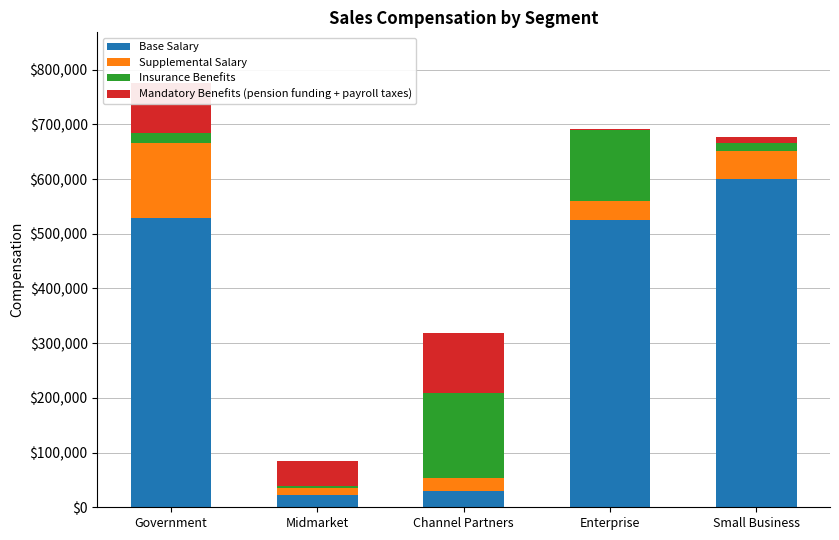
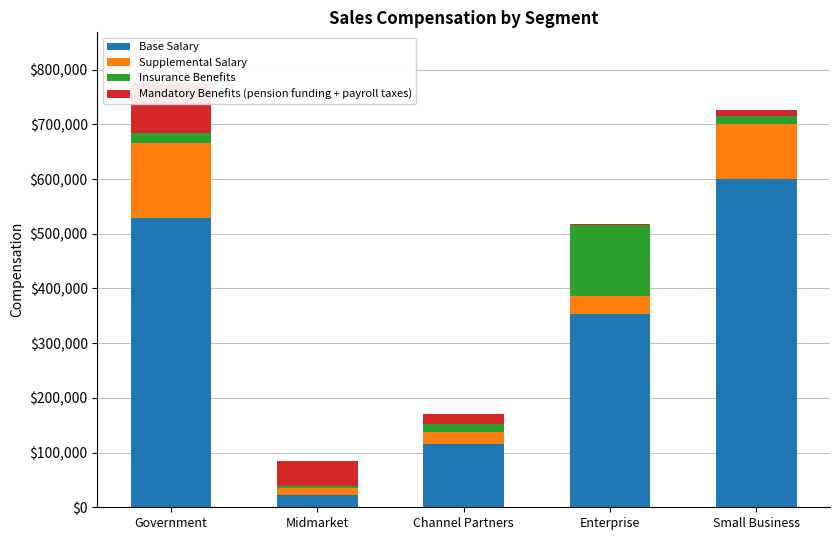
Base Salary, Channel Partners: $30,000 -> $120,000
Insurance Benefits, Channel Partners: $160,000 -> $10,000
Mandatory Benefits (pension funding + payroll taxes), Channel Partners: $110,000 -> $20,000
Base Salary, Enterprise: $530,000 -> $350,000
Supplemental Salary, Small Business: $50,000 -> $100,000
